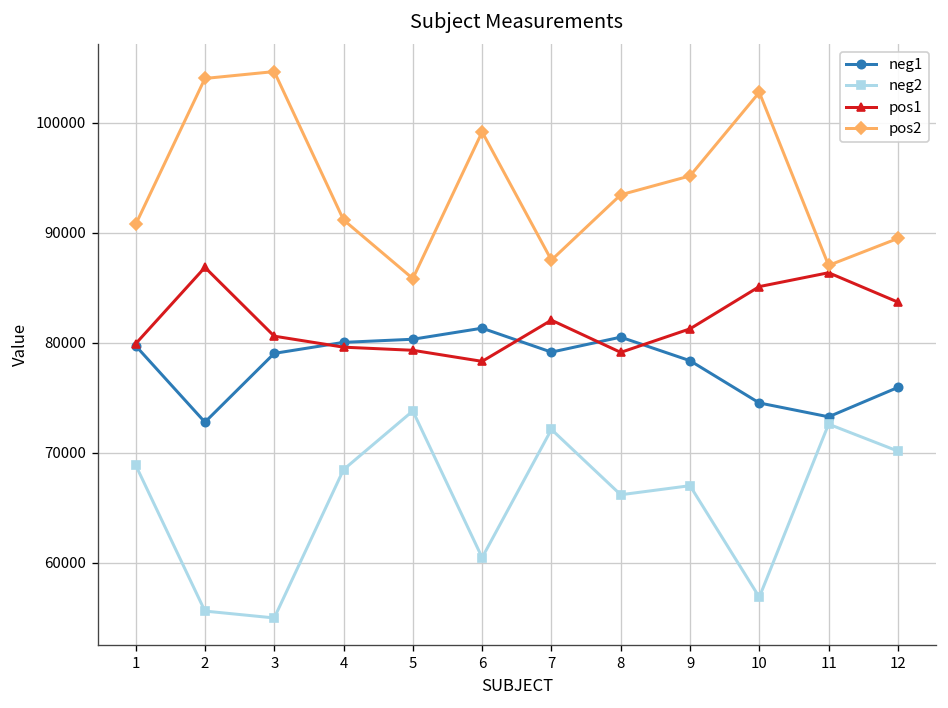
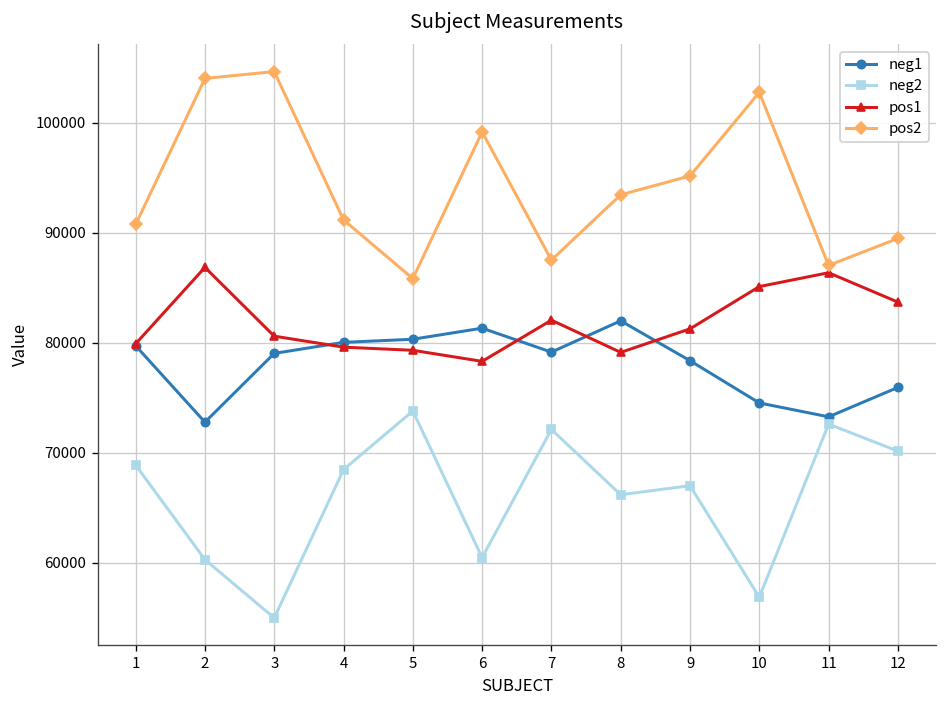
neg2, 2: 56000 -> 60000
neg1, 8: 80000 -> 82000
